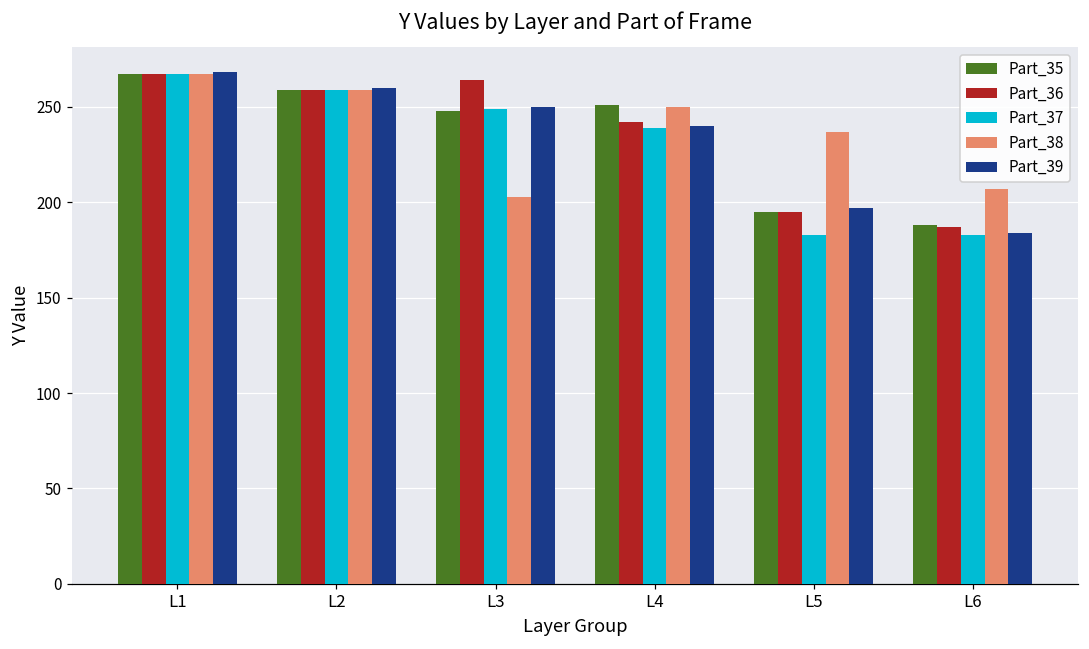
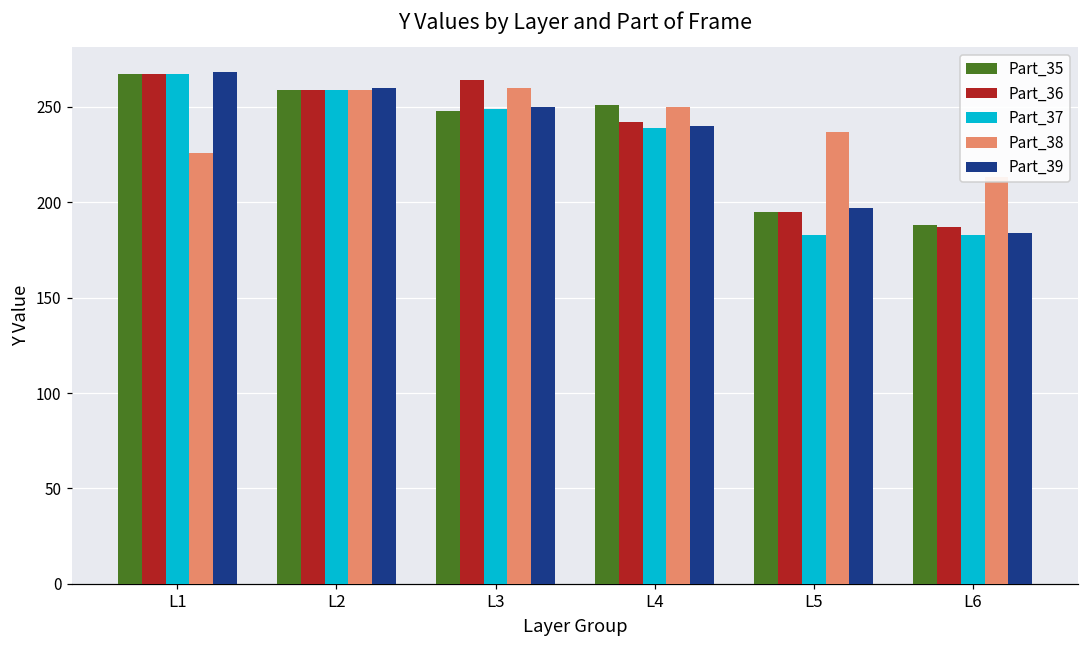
Part_38, L1: 267 -> 226
Part_38, L3: 203 -> 260
Part_38, L6: 207 -> 213
